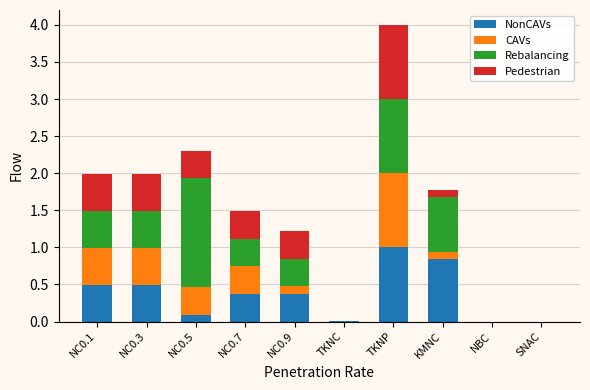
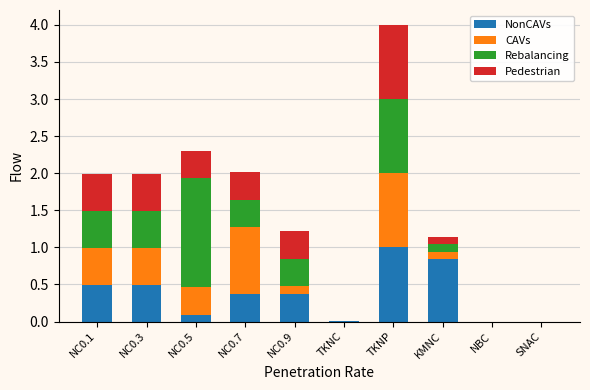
CAVs, NC0.7: 0.4 -> 0.9
Rebalancing, KMNC: 0.7 -> 0.1
